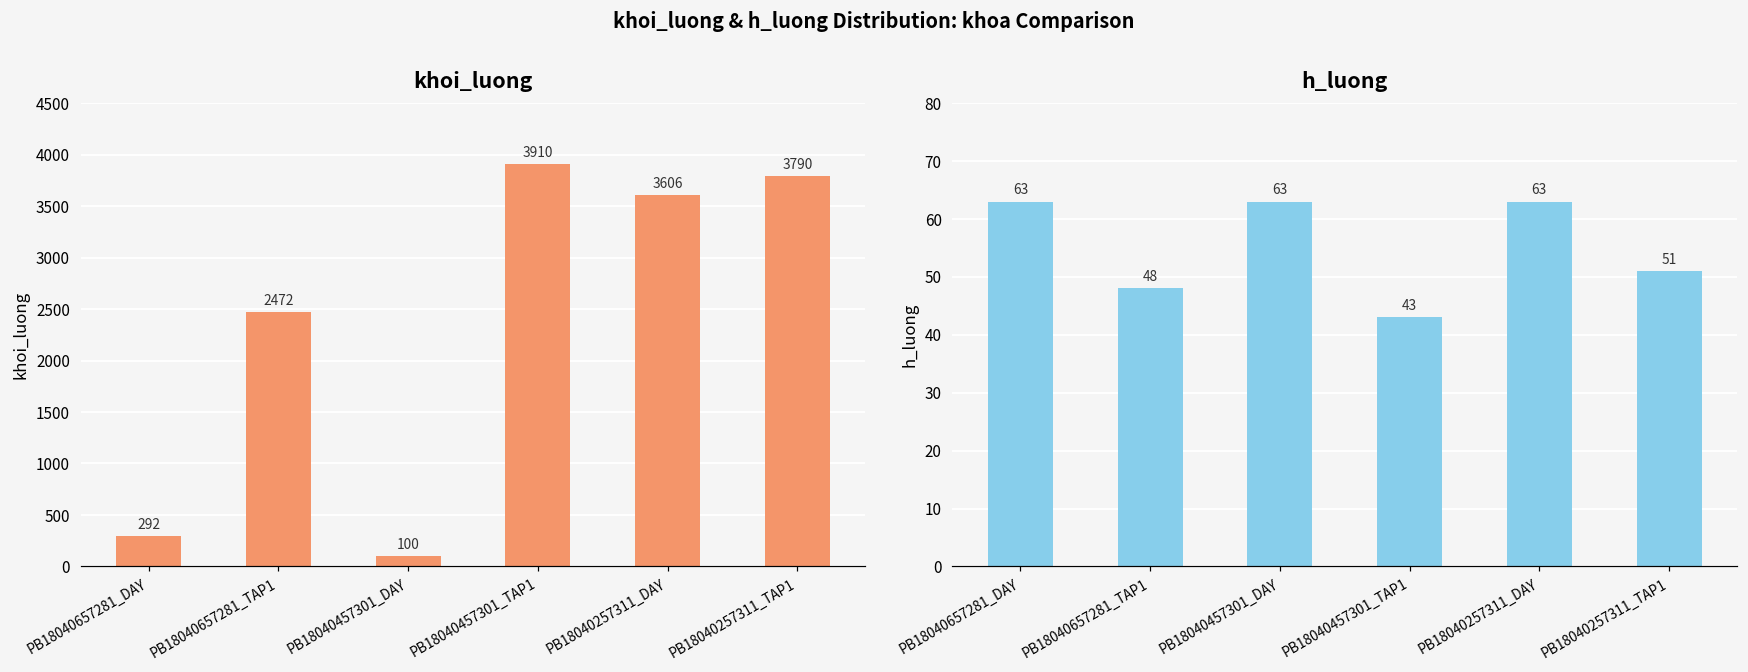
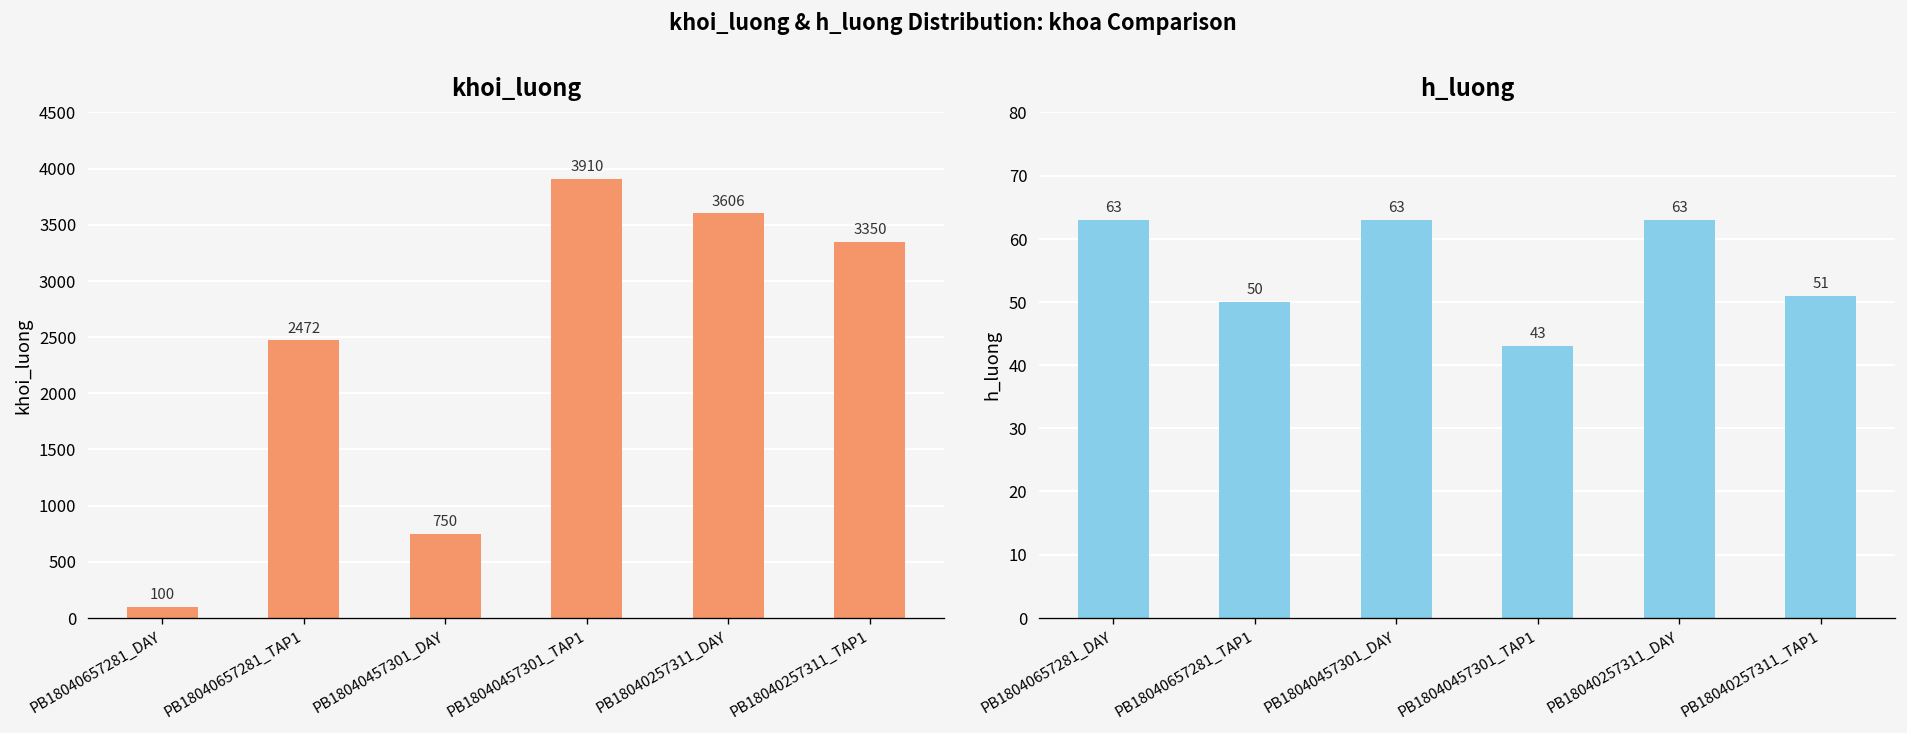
khoi_luong, PB18040657281_DAY: 292 -> 100
khoi_luong, PB18040457301_DAY: 100 -> 750
khoi_luong, PB18040257311_TAP1: 3790 -> 3350
h_luong, PB18040657281_TAP1: 48 -> 50
